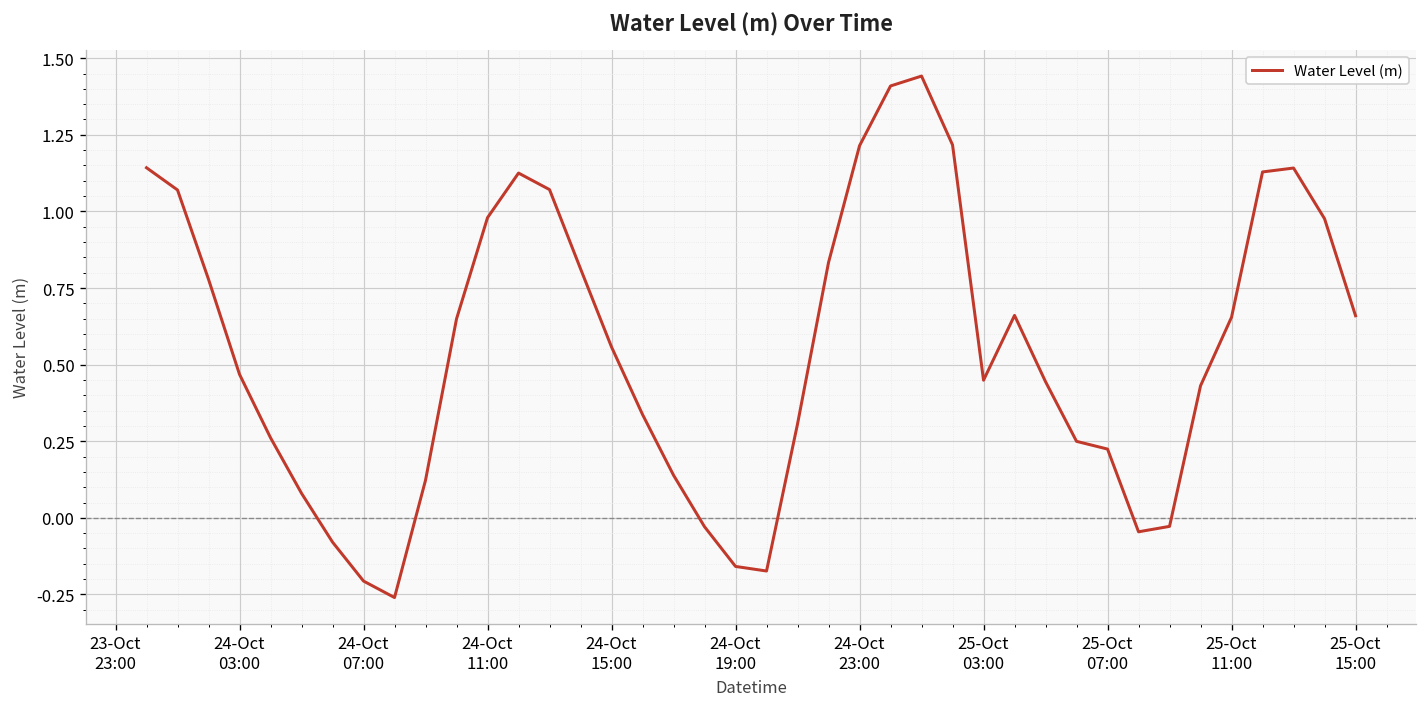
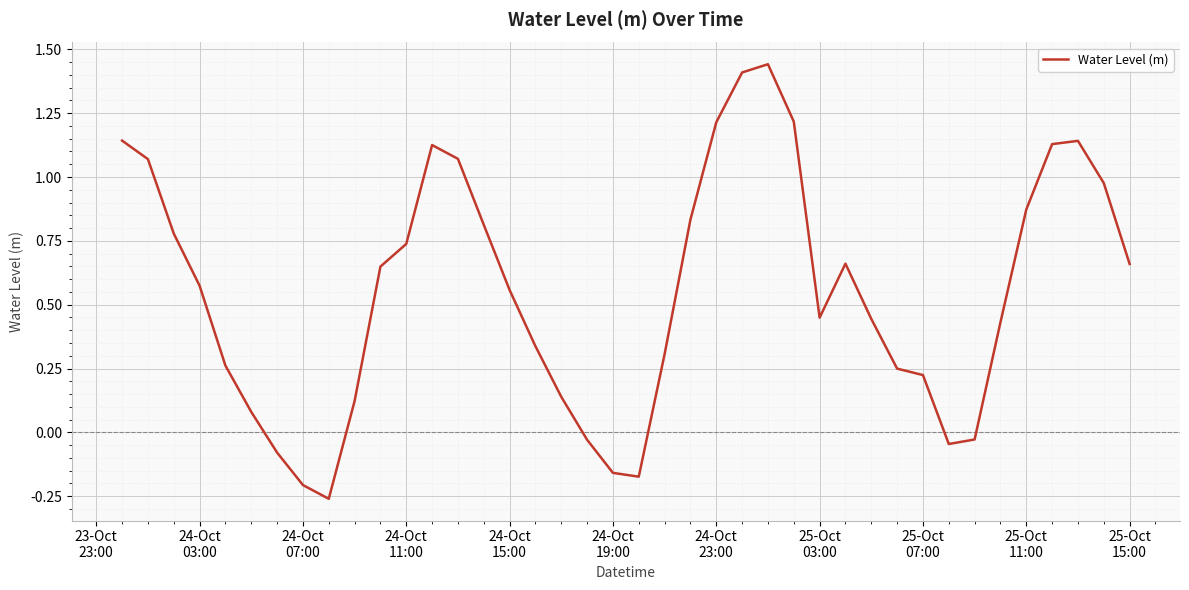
24-Oct 03:00: 0.47 -> 0.57
24-Oct 11:00: 0.98 -> 0.74
25-Oct 11:00: 0.65 -> 0.87
